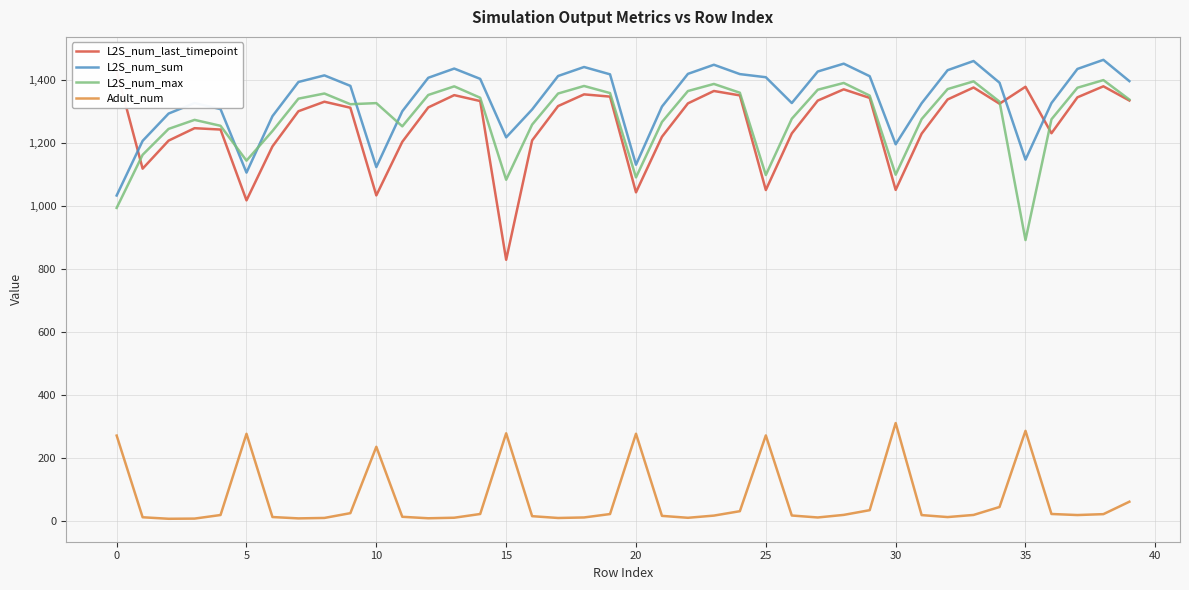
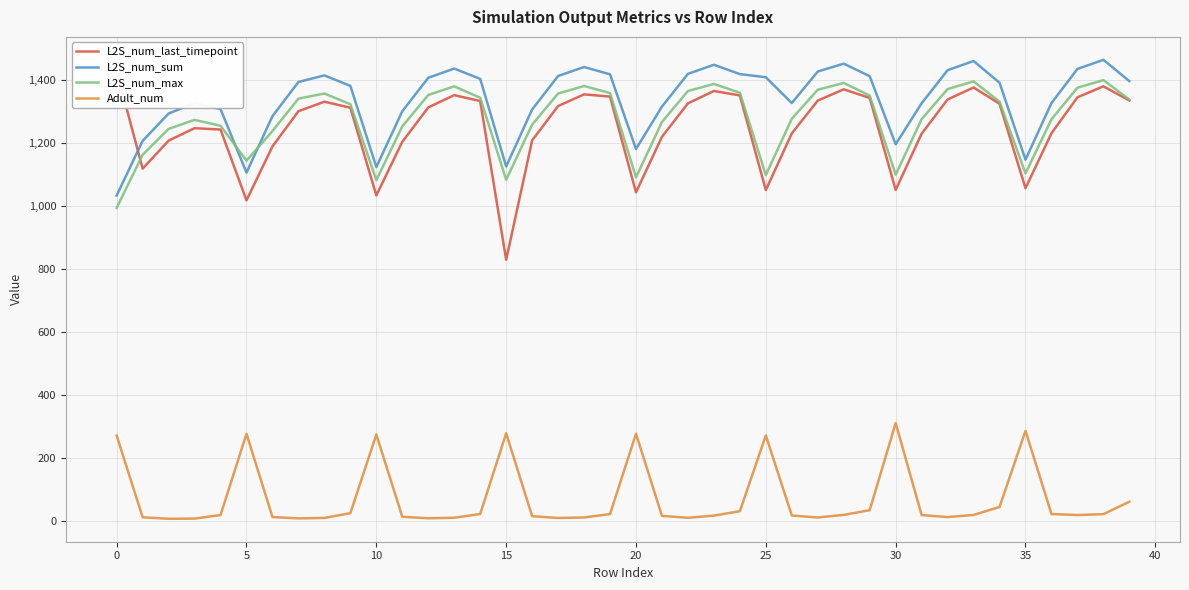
L2S_num_max, 10: 1,330 -> 1,080
Adult_num, 10: 230 -> 270
L2S_num_sum, 15: 1,220 -> 1,120
L2S_num_sum, 20: 1,130 -> 1,180
L2S_num_last_timepoint, 35: 1,380 -> 1,060
L2S_num_max, 35: 890 -> 1,100
